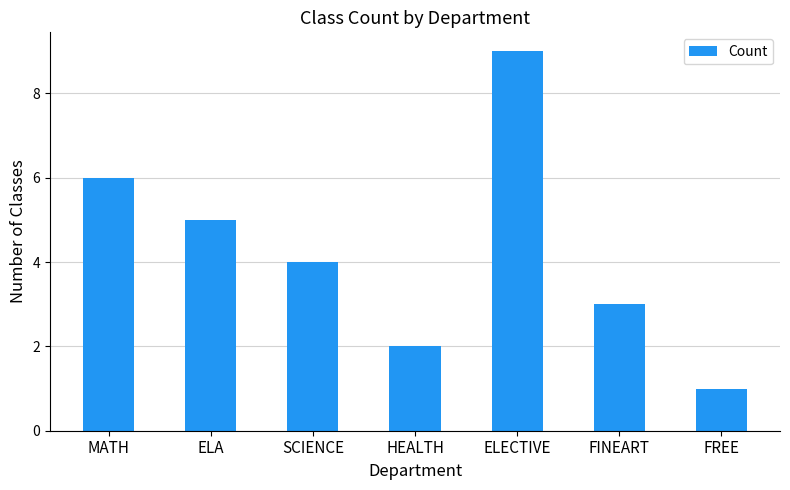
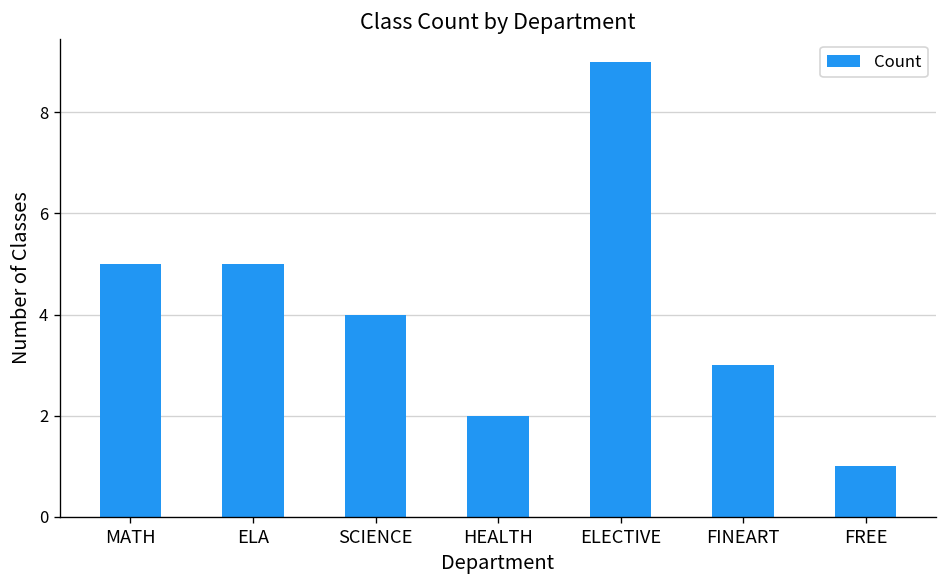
MATH: 6 -> 5
